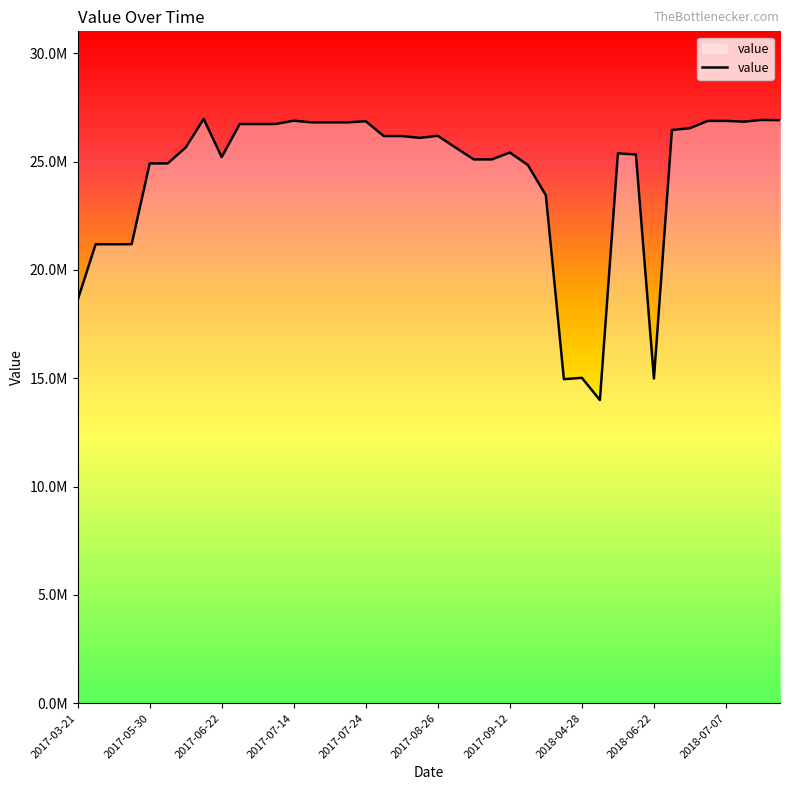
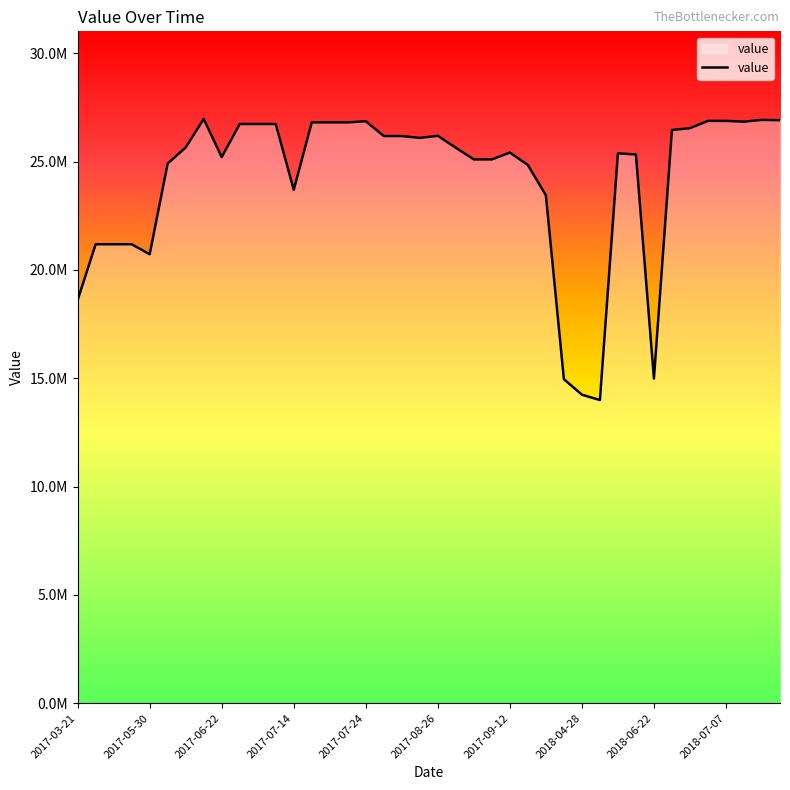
2017-05-30: 24900000 -> 20700000
2017-07-14: 26900000 -> 23700000
2018-04-28: 15000000 -> 14200000
